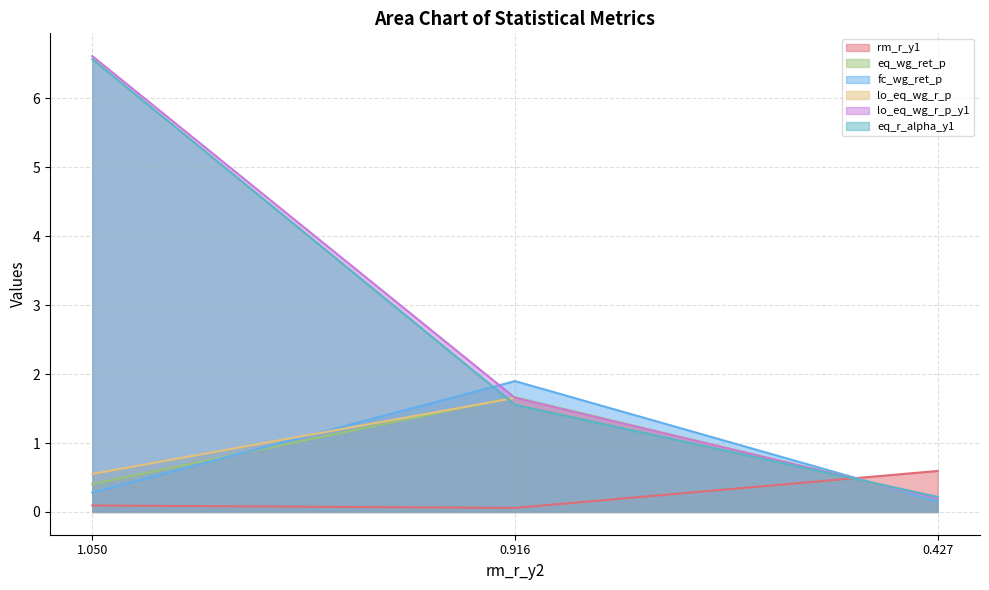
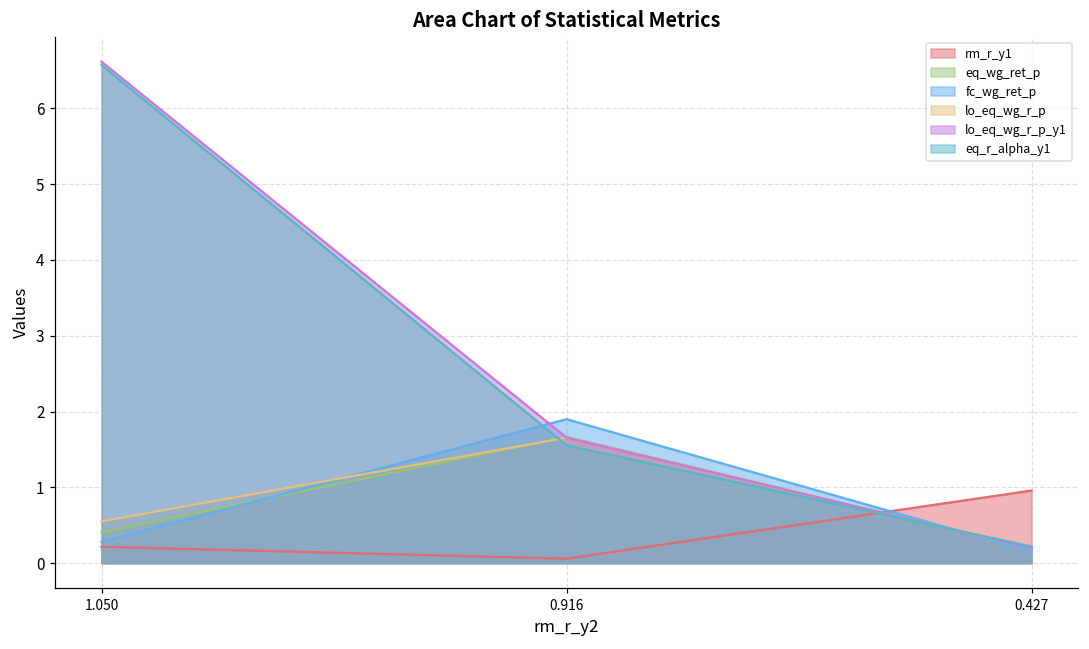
rm_r_y1, 1.050: 0.1 -> 0.2
rm_r_y1, 0.427: 0.6 -> 1.0
